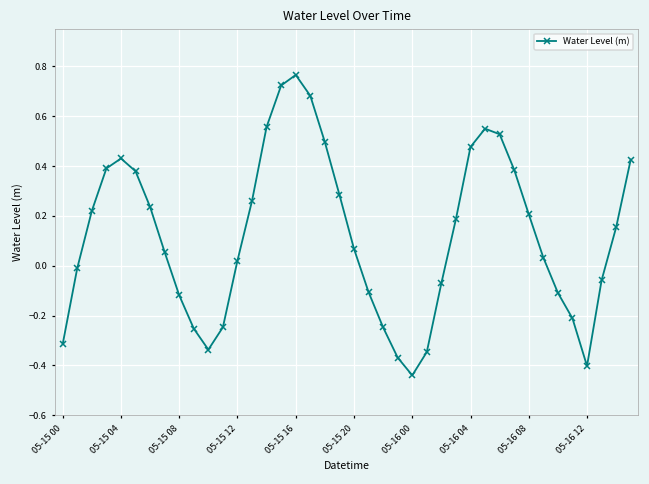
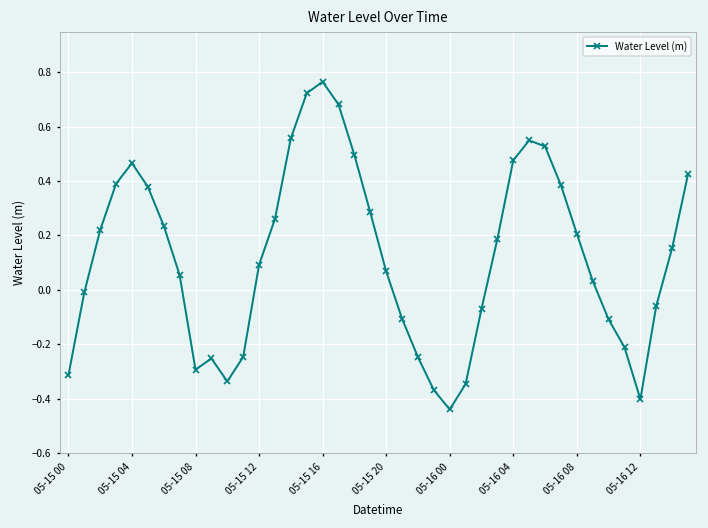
05-15 04: 0.43 -> 0.47
05-15 08: -0.12 -> -0.29
05-15 12: 0.02 -> 0.09
